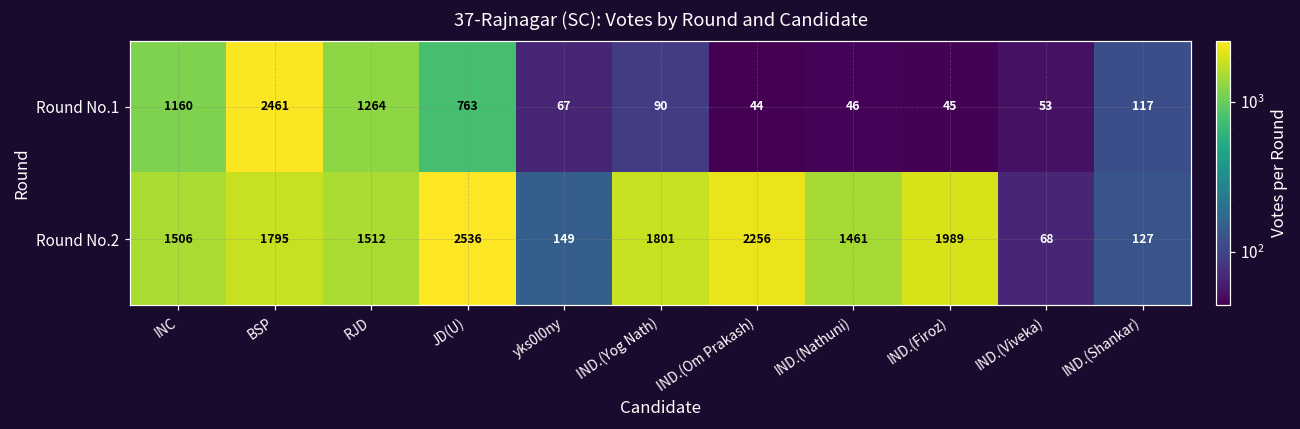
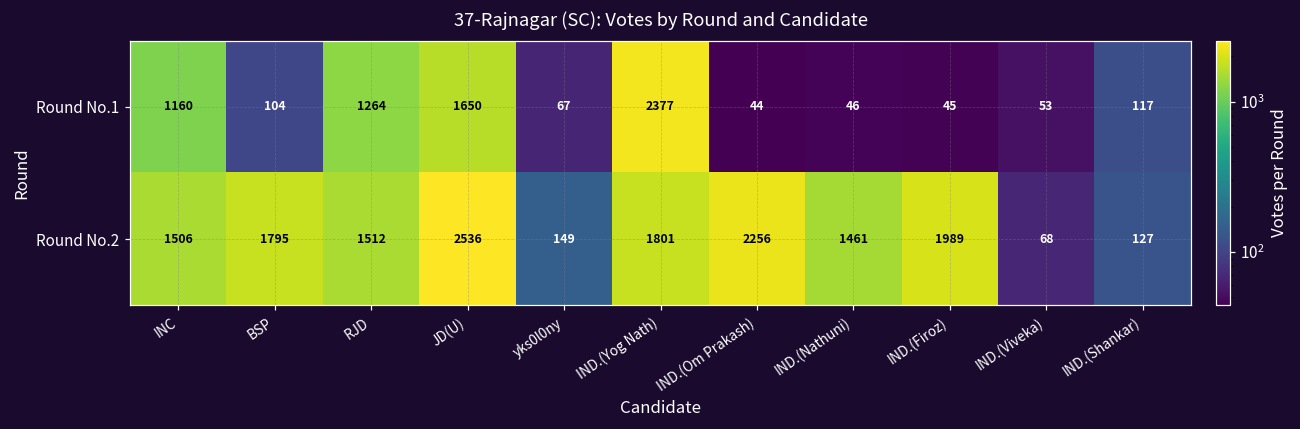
Round No.1, BSP: 2461 -> 104
Round No.1, JD(U): 763 -> 1650
Round No.1, IND.(Yog Nath): 90 -> 2377
